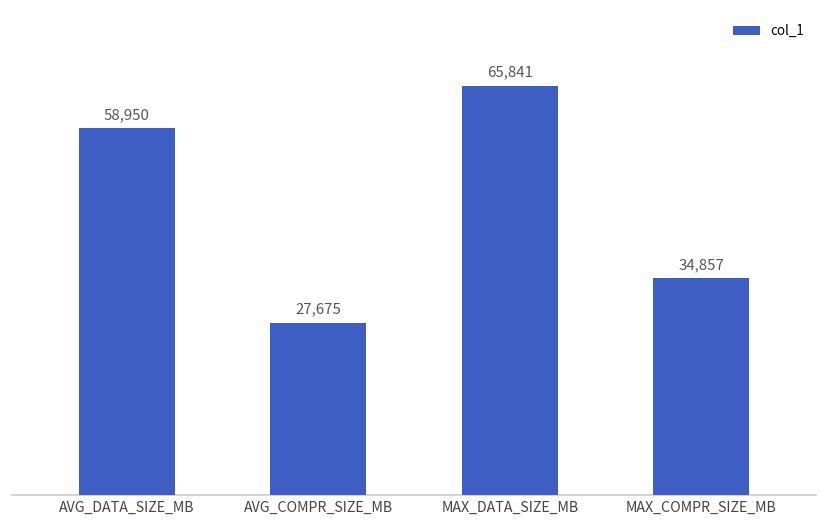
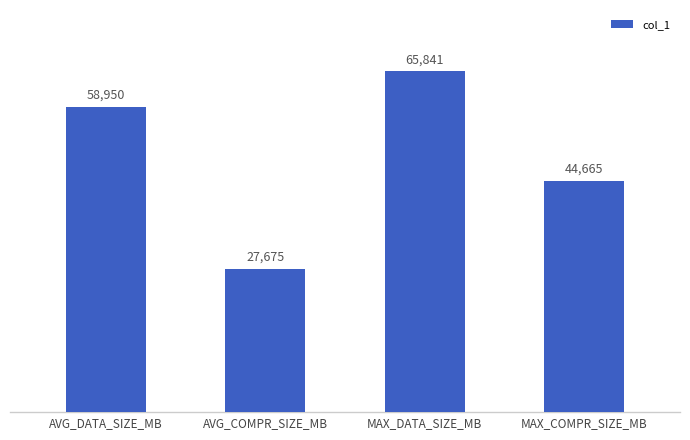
MAX_COMPR_SIZE_MB: 34,857 -> 44,665
